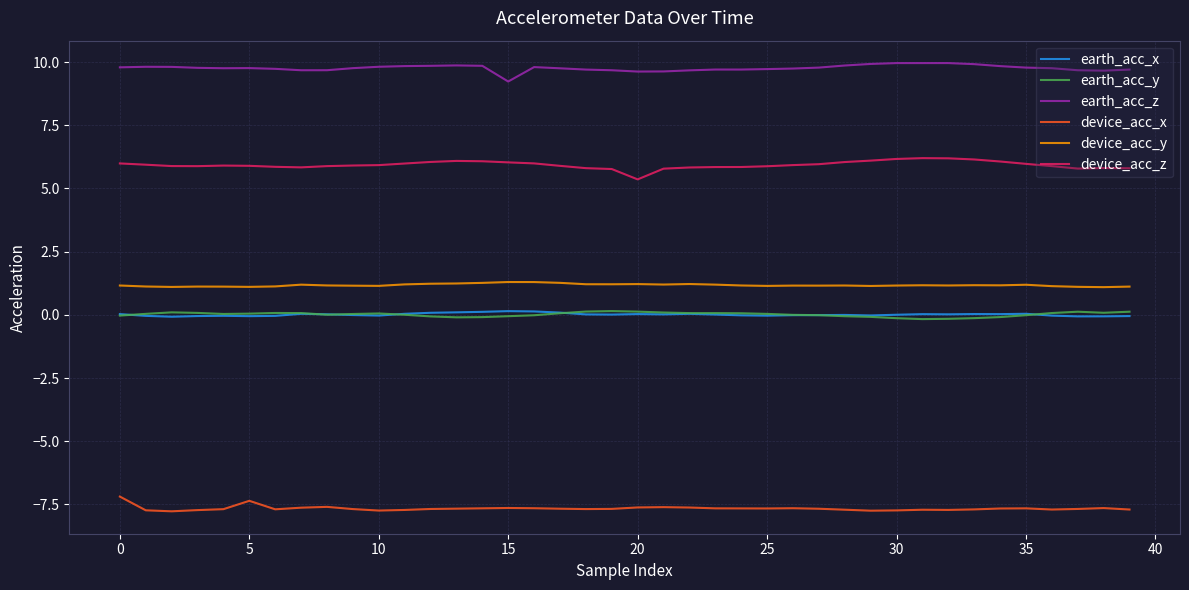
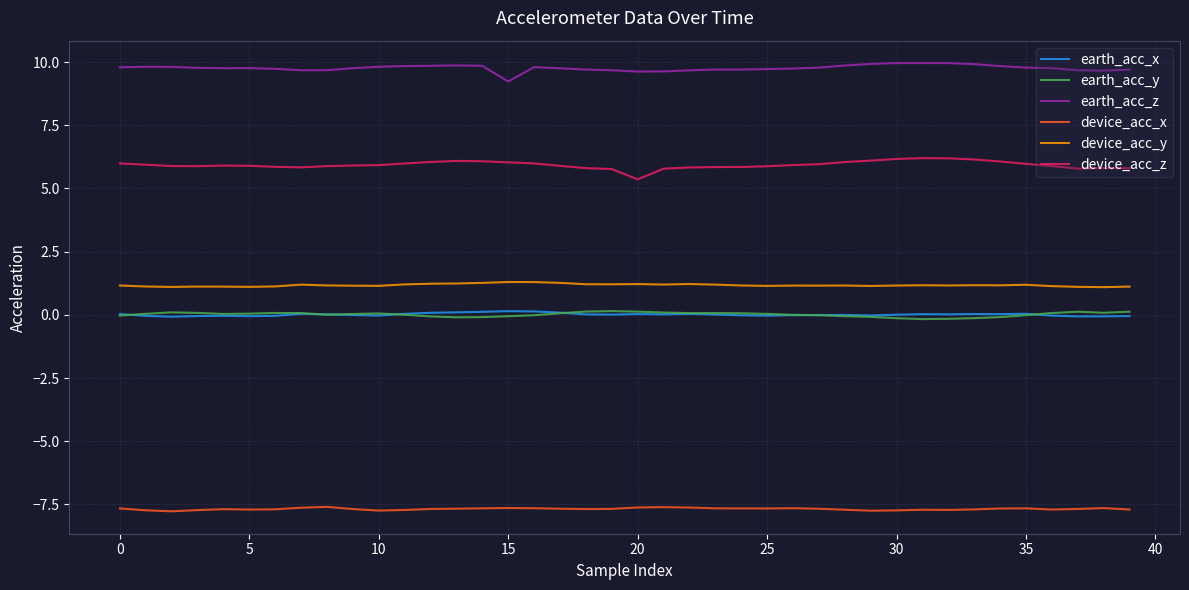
device_acc_x, 0: -7.2 -> -7.7
device_acc_x, 5: -7.4 -> -7.7
